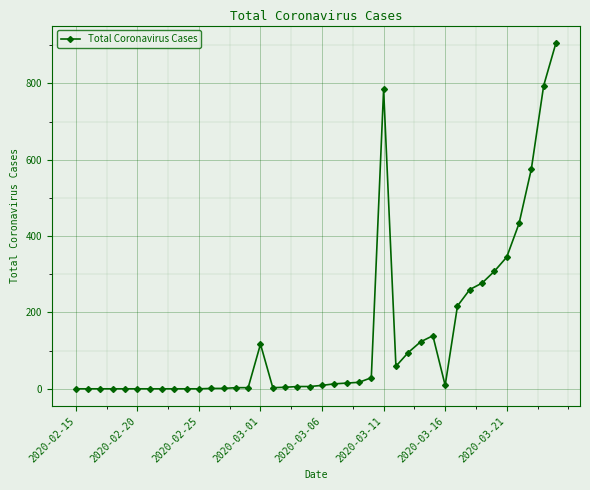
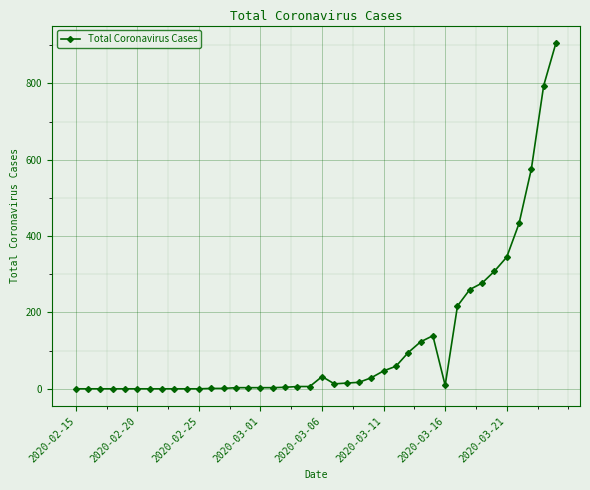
2020-03-01: 120 -> 0
2020-03-06: 10 -> 30
2020-03-11: 780 -> 50
